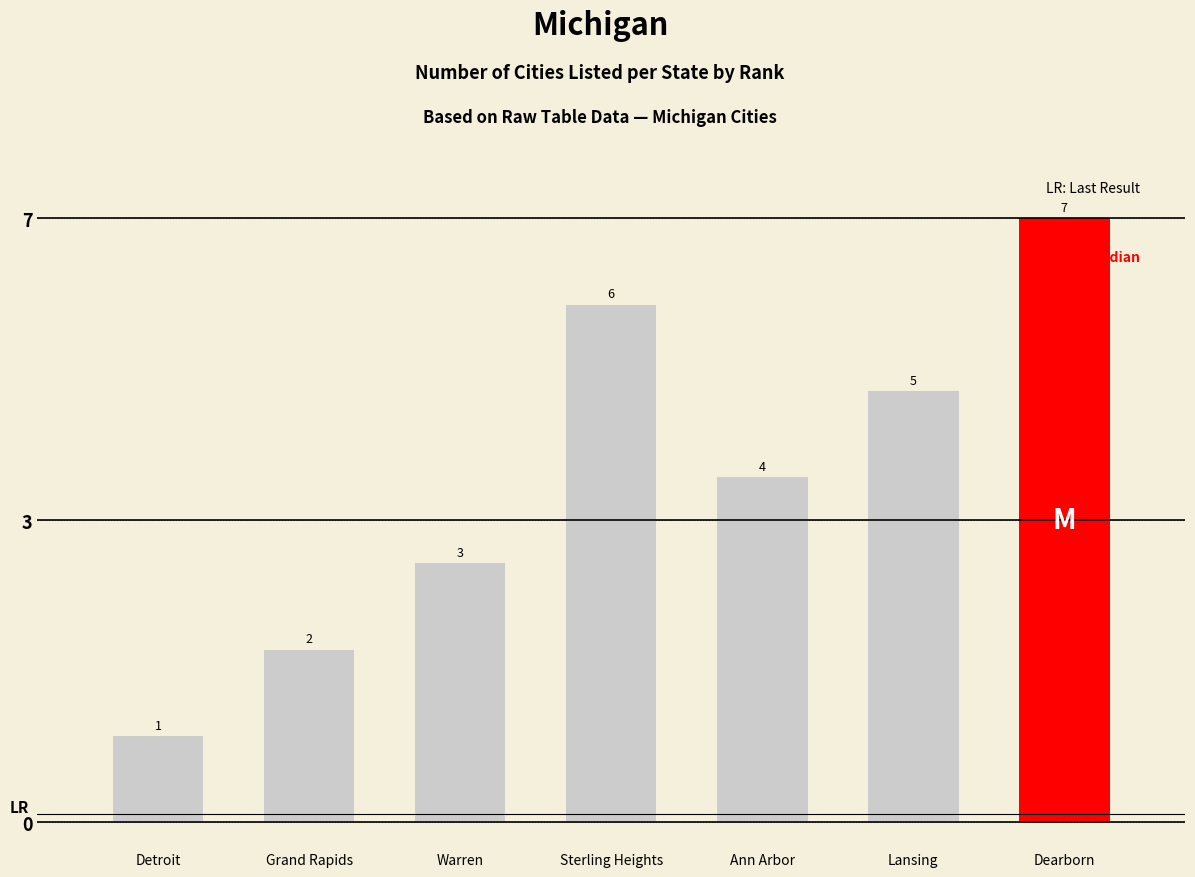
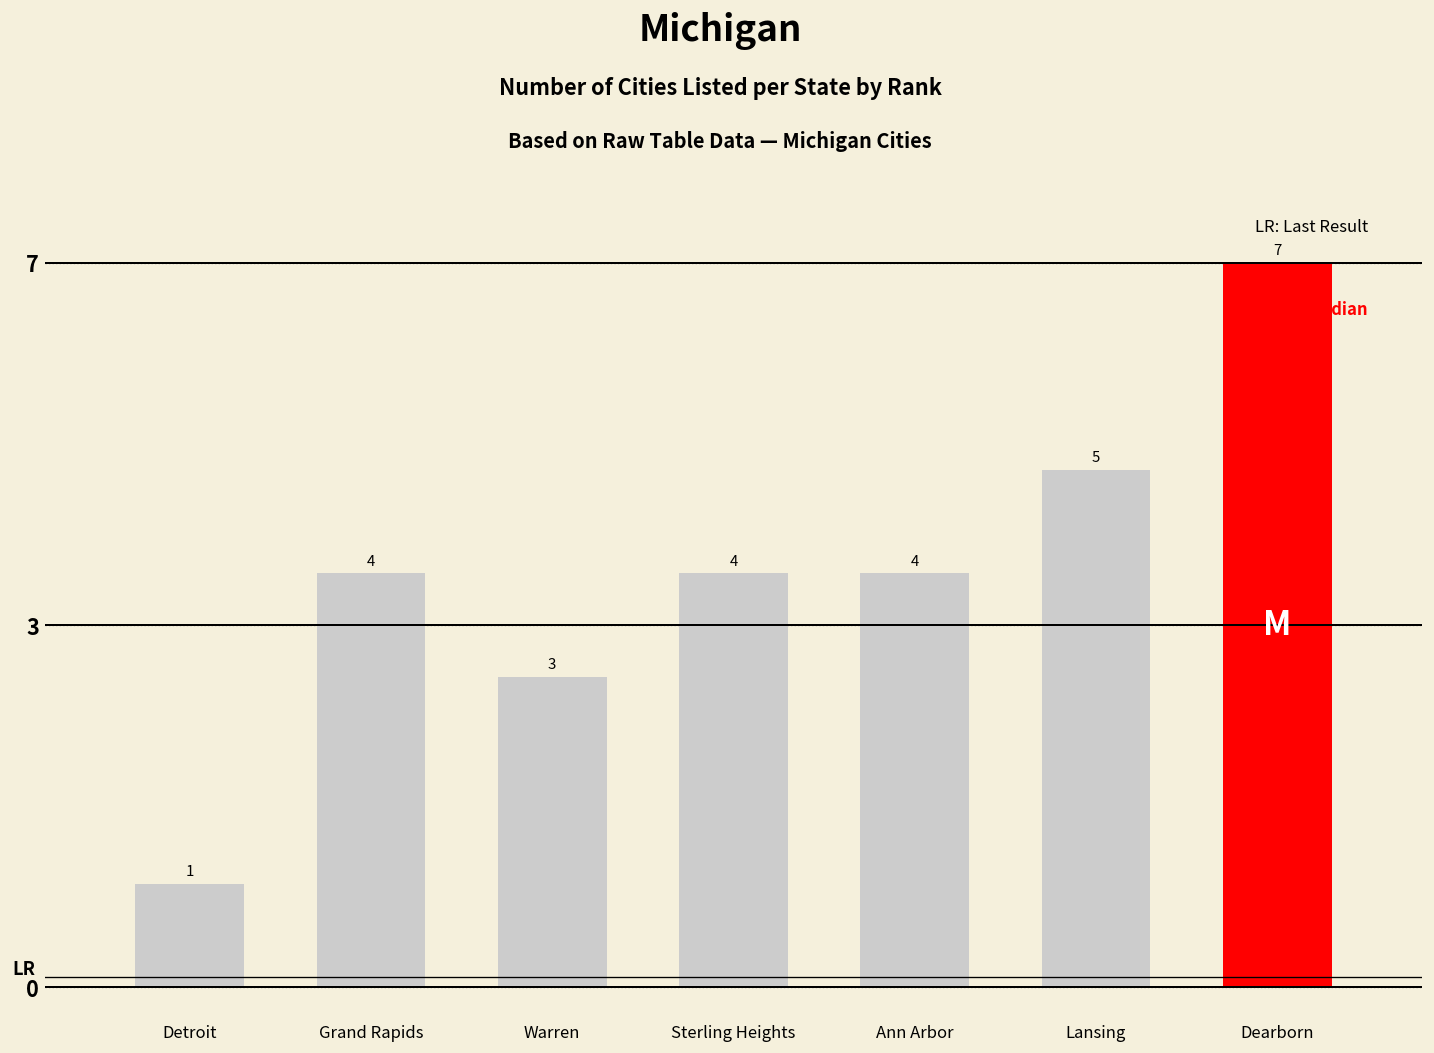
Grand Rapids: 2 -> 4
Sterling Heights: 6 -> 4
